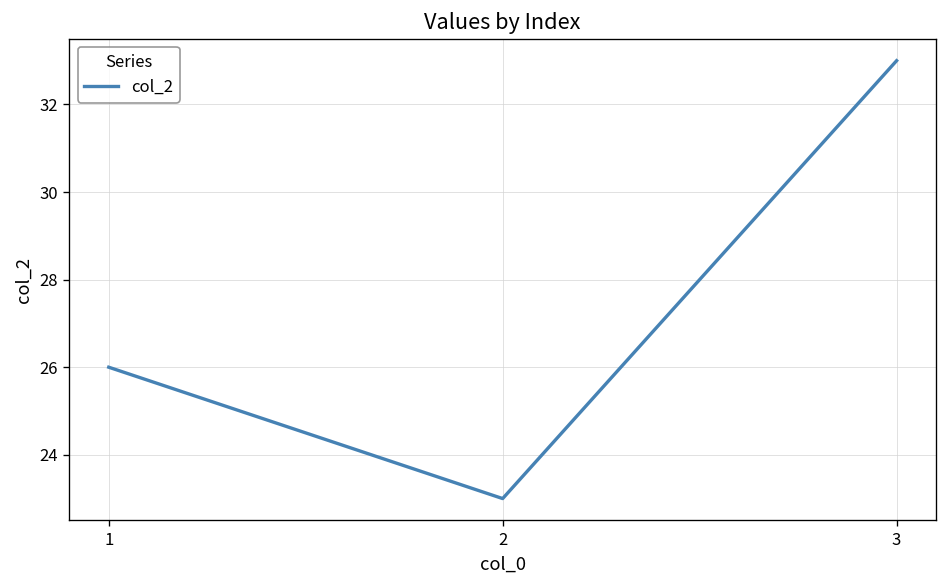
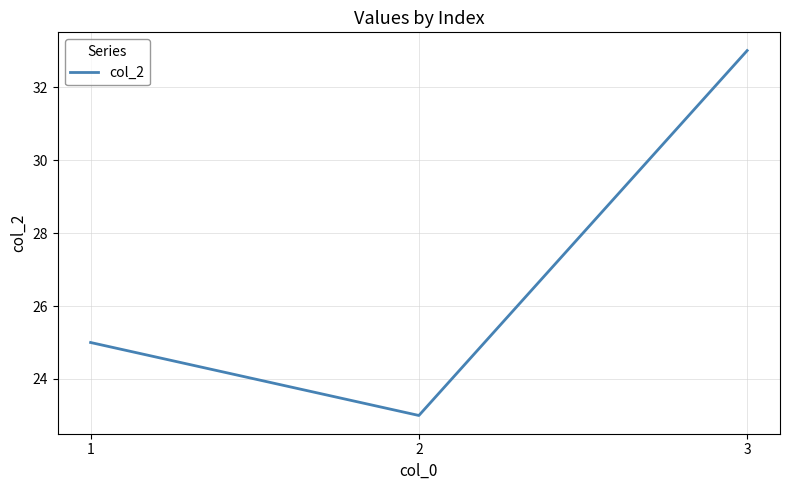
1: 26 -> 25
